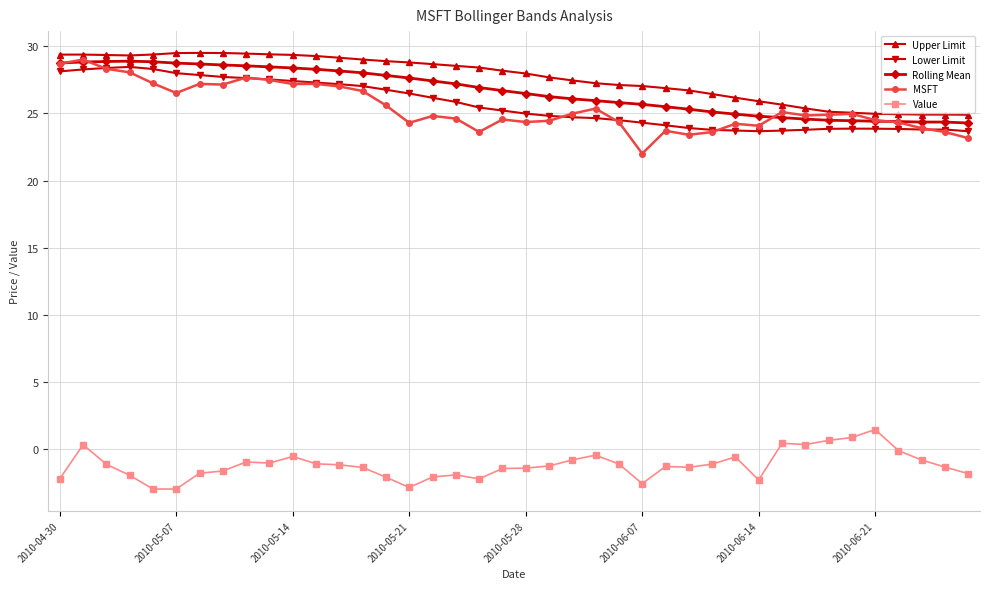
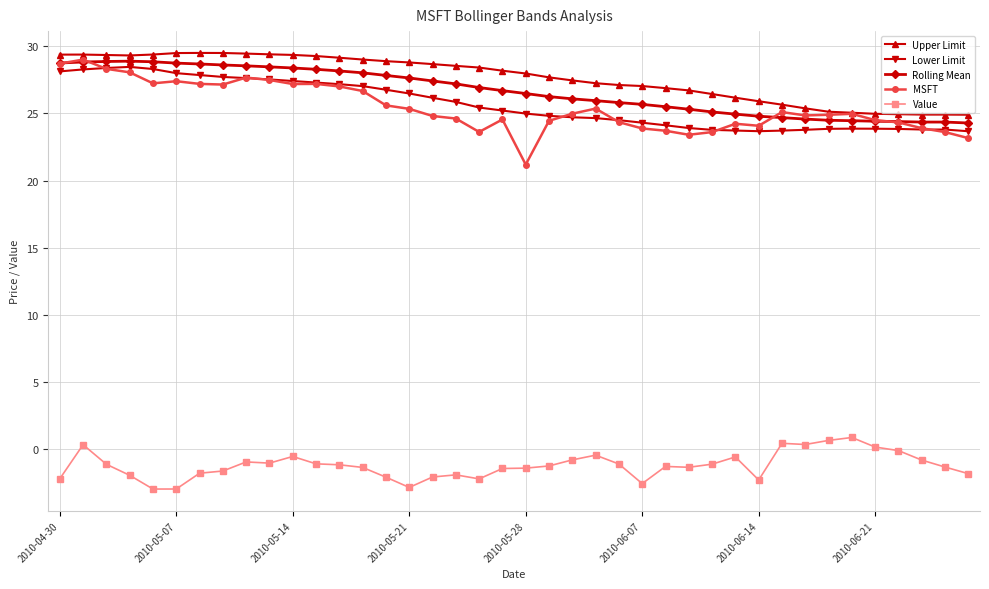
MSFT, 2010-05-07: 26.5 -> 27.4
MSFT, 2010-05-21: 24.3 -> 25.3
MSFT, 2010-05-28: 24.4 -> 21.2
MSFT, 2010-06-07: 22.0 -> 23.9
Value, 2010-06-21: 1.5 -> 0.1
